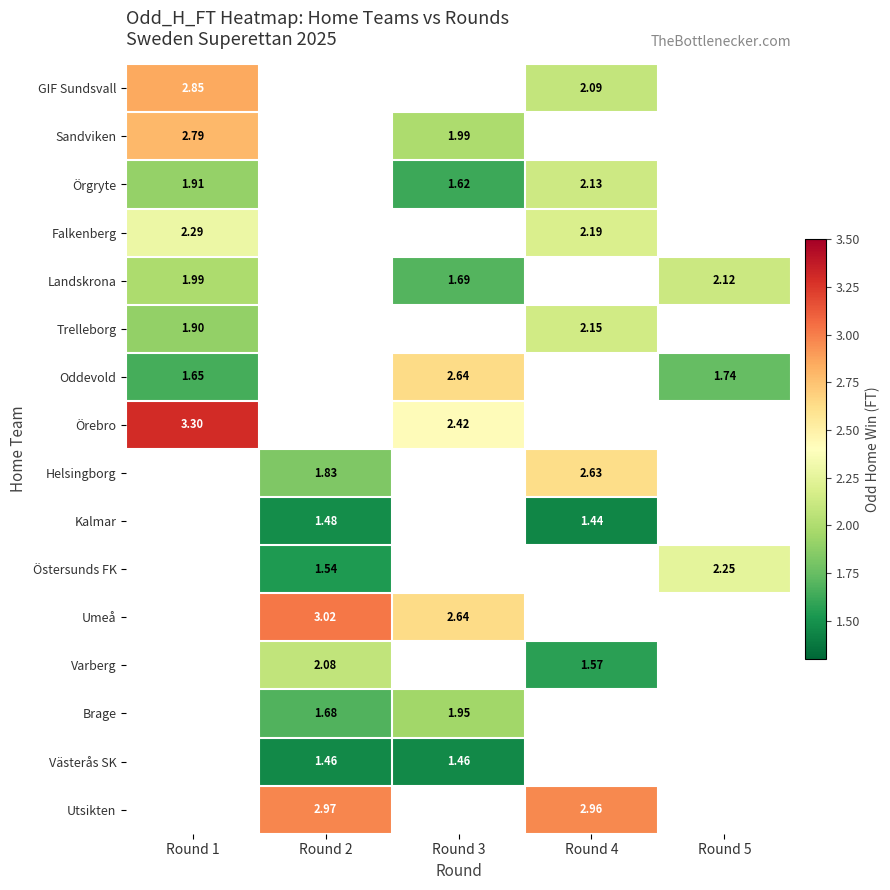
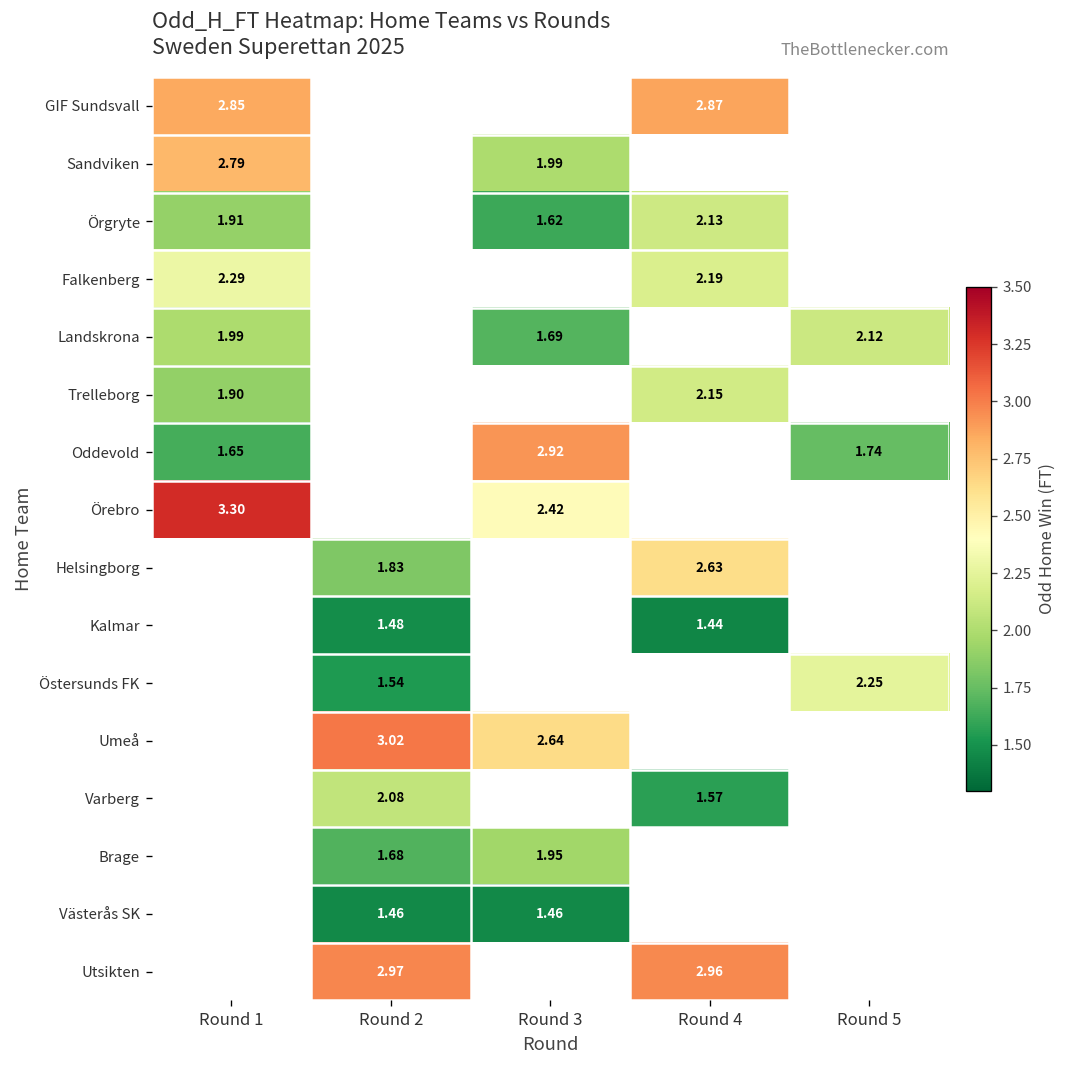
GIF Sundsvall, Round 4: 2.09 -> 2.87
Oddevold, Round 3: 2.64 -> 2.92
